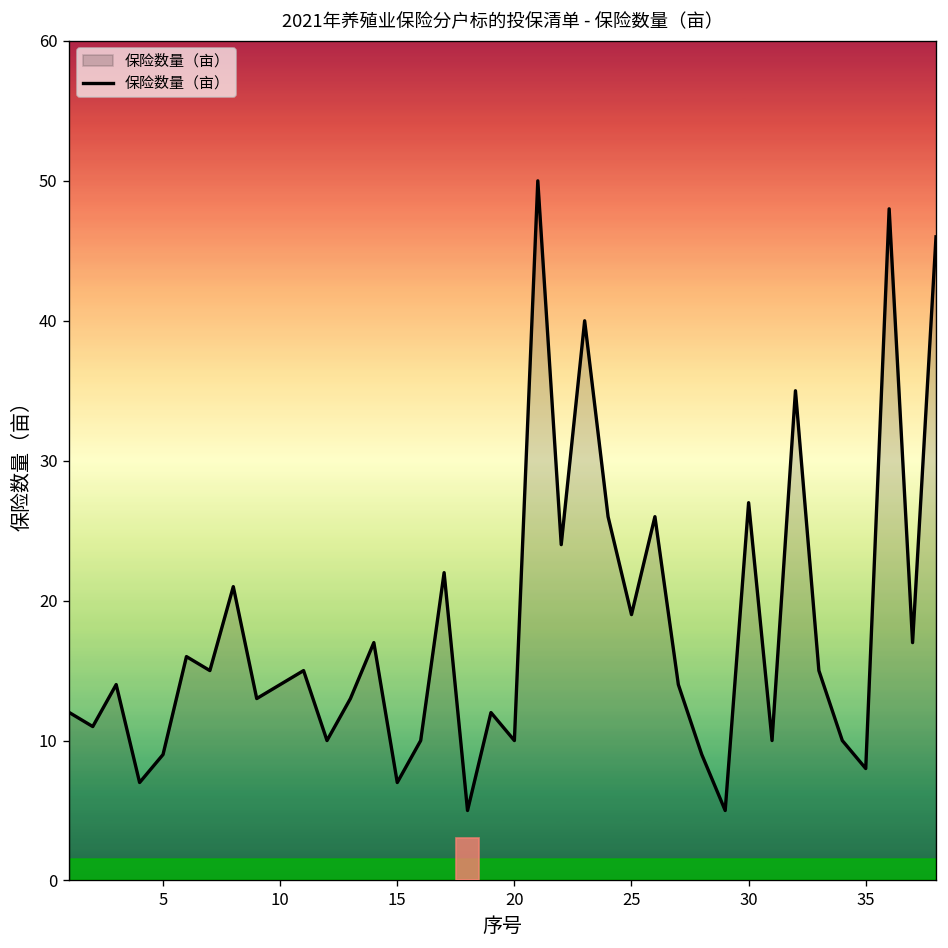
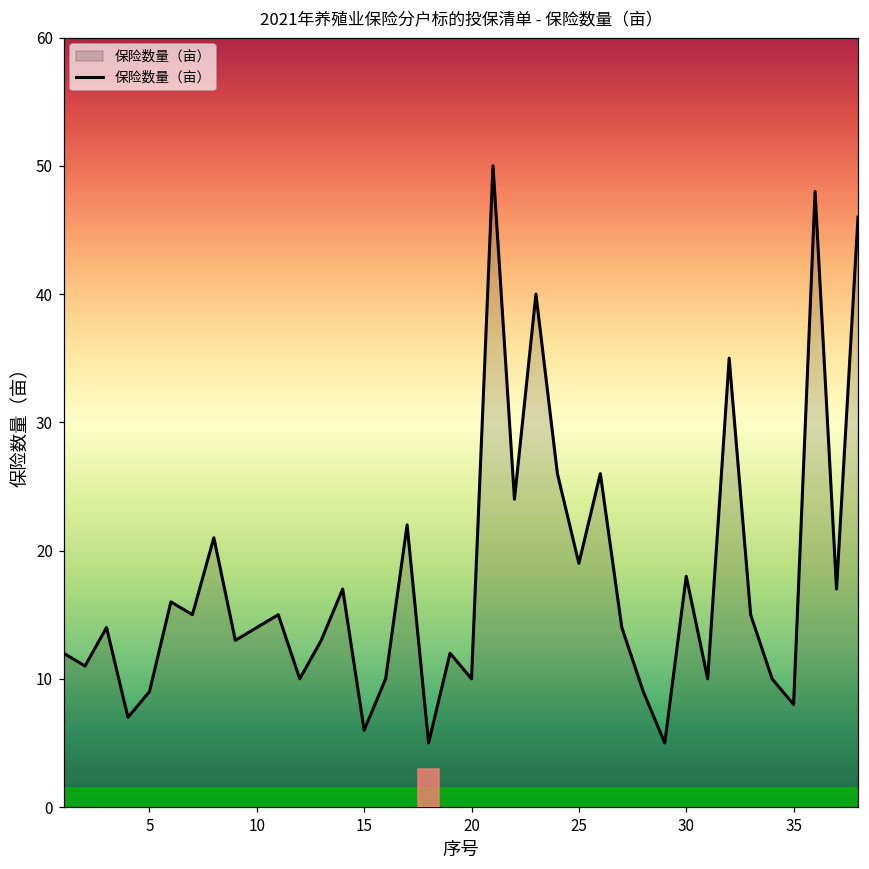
15: 7 -> 6
30: 27 -> 18
